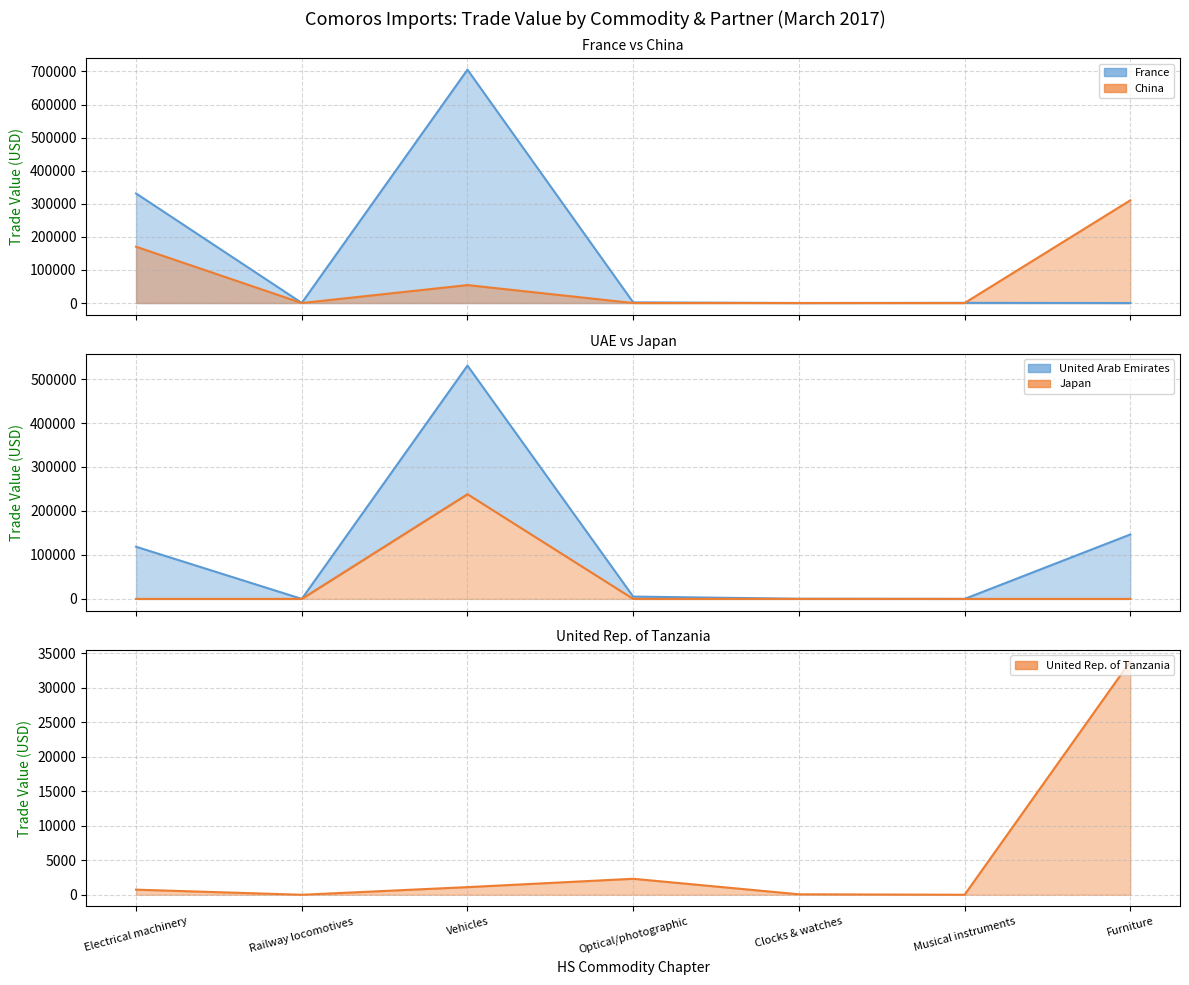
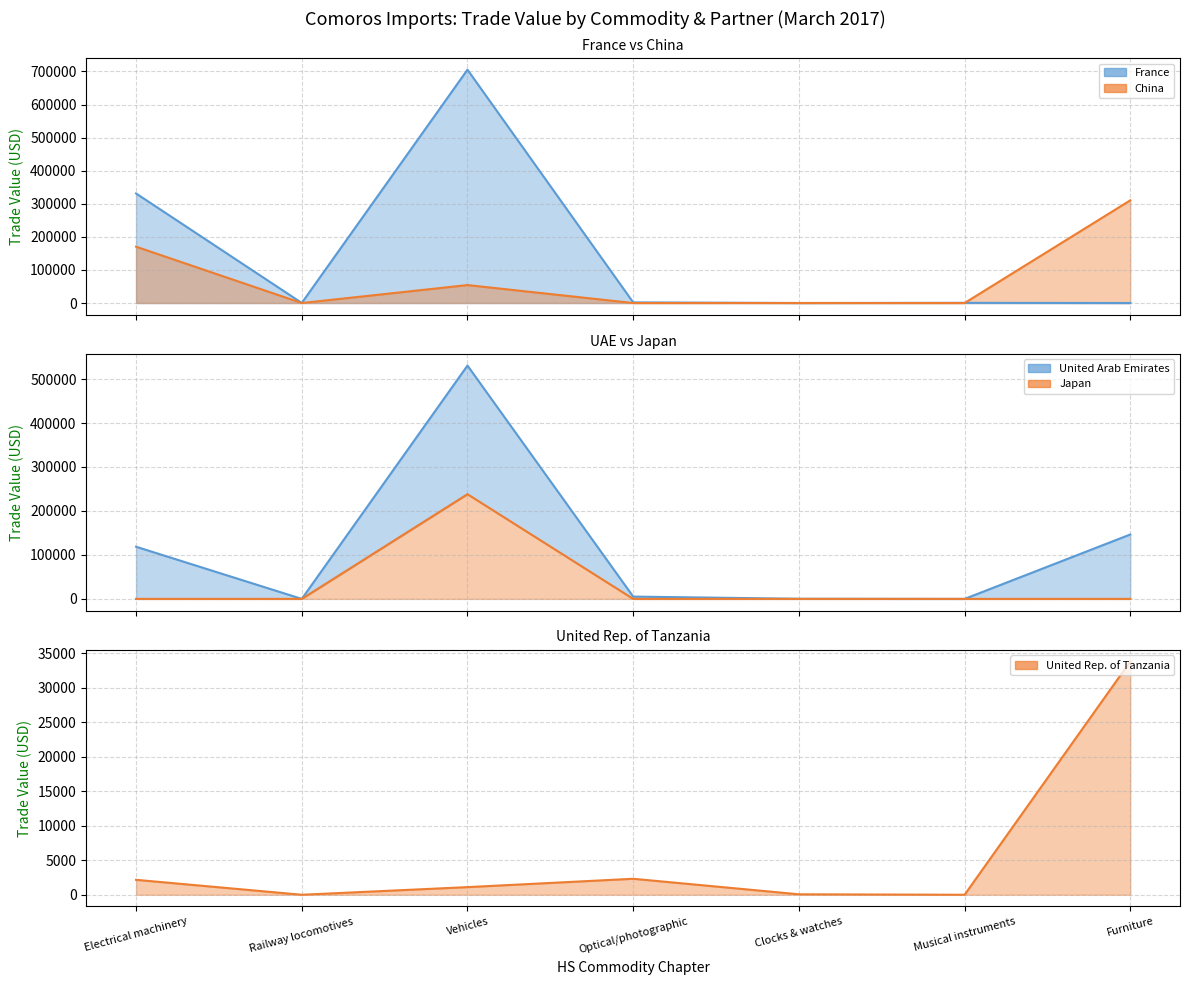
United Rep. of Tanzania, Electrical machinery: 1000 -> 2000
